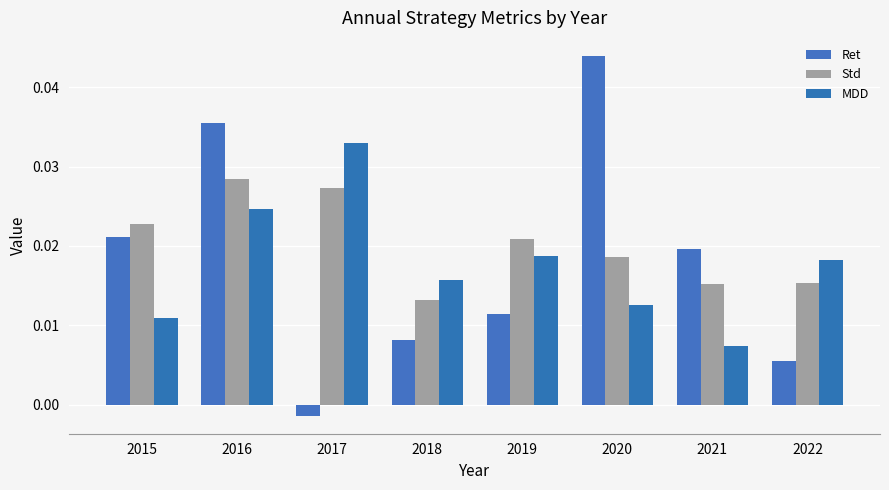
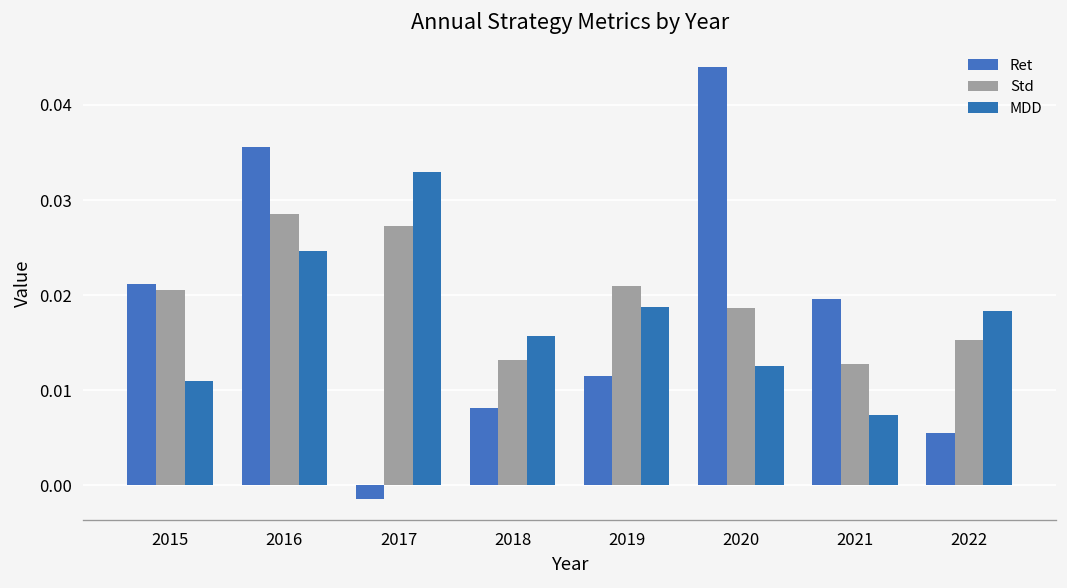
Std, 2015: 0.023 -> 0.021
Std, 2021: 0.015 -> 0.013
